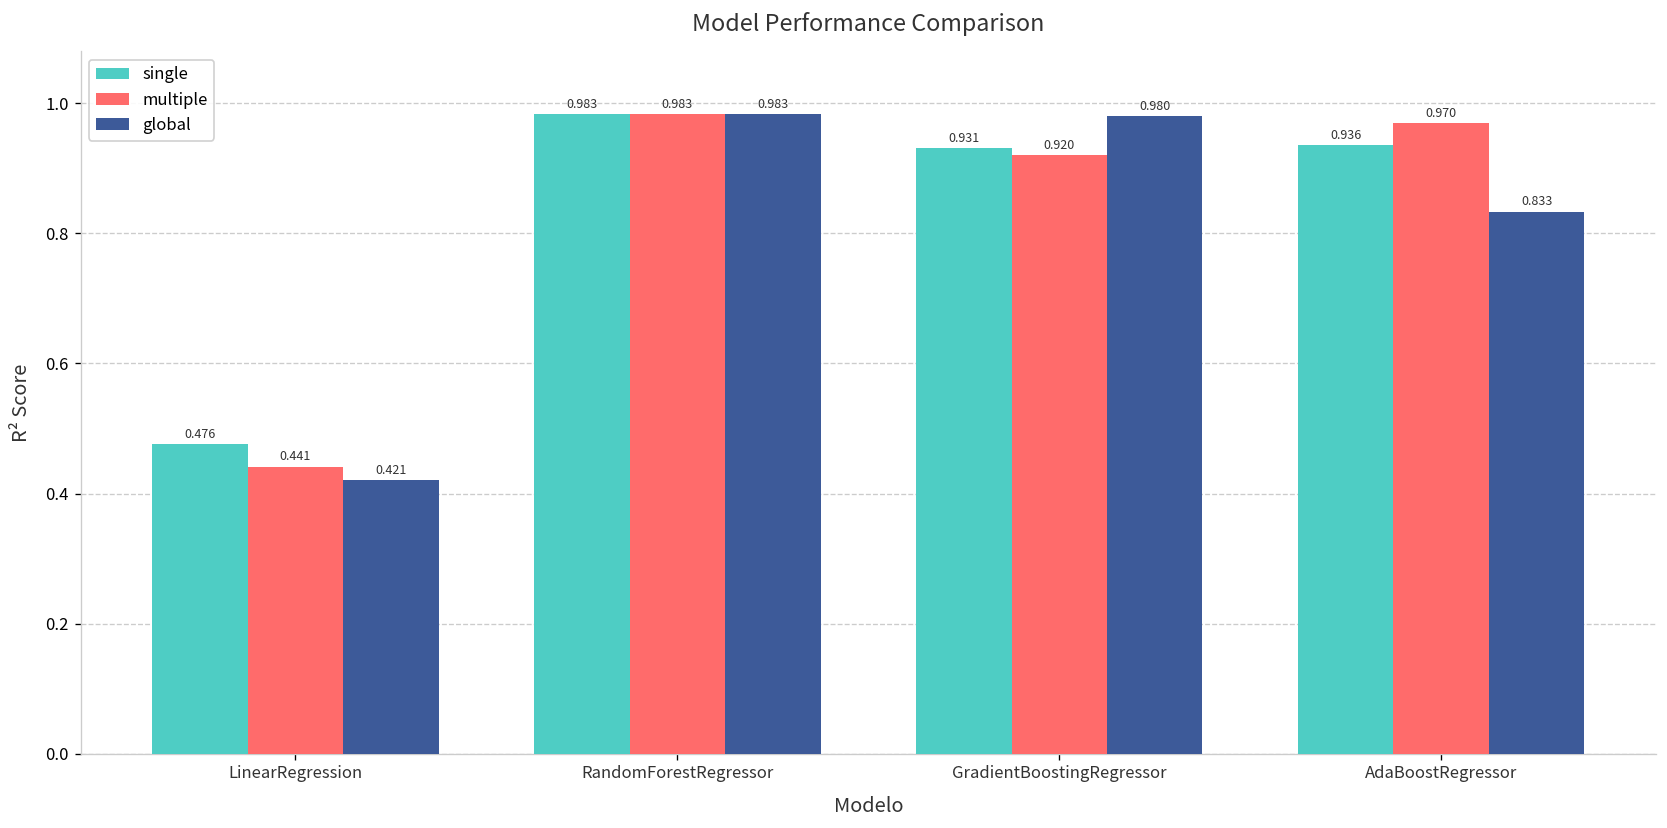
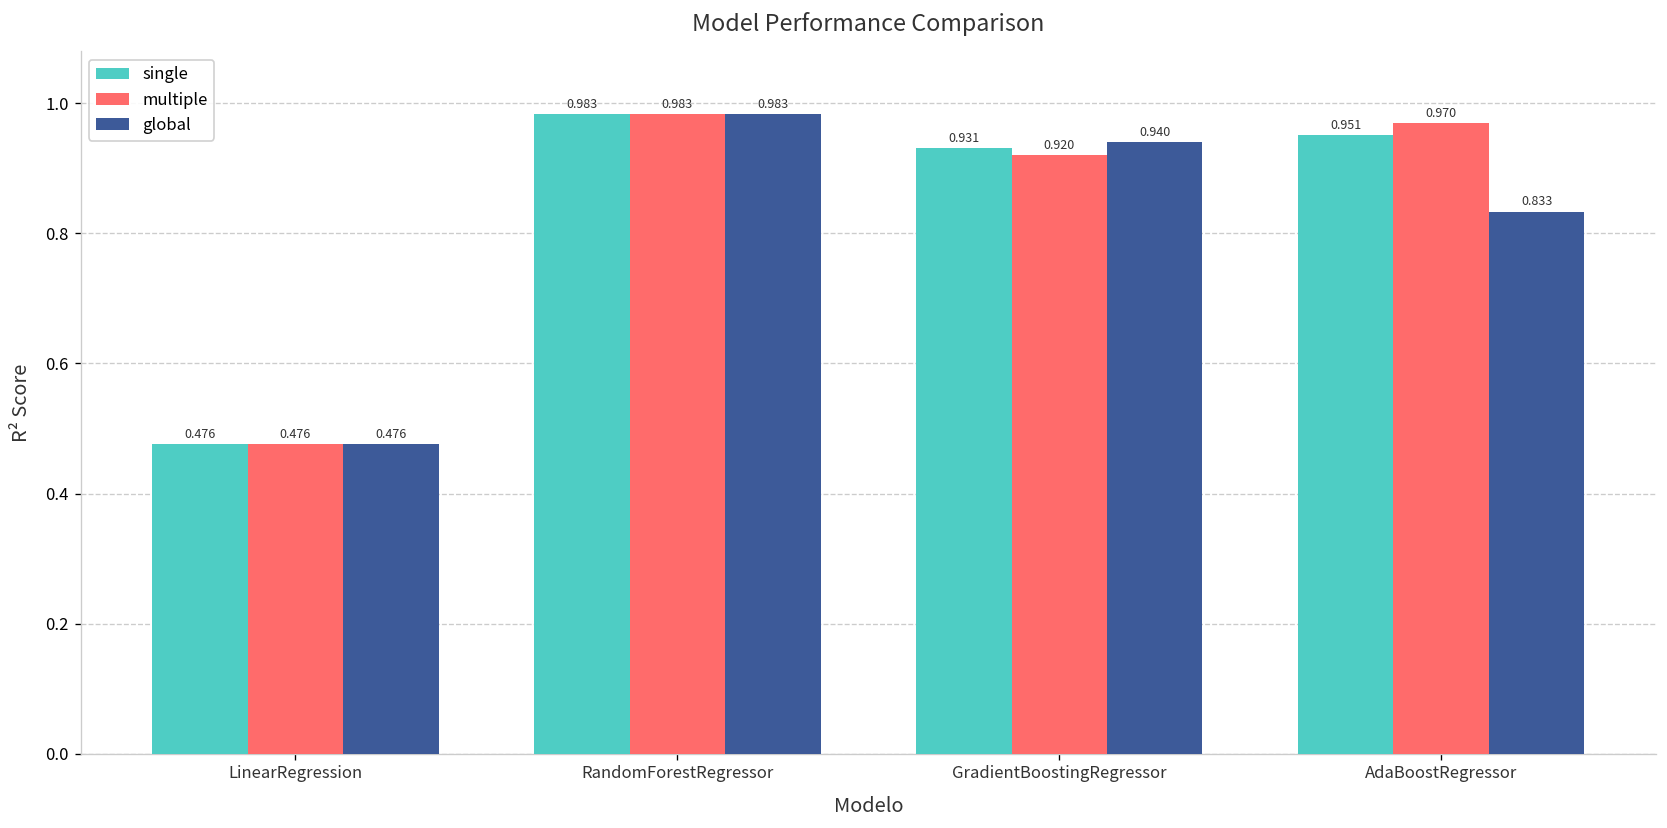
multiple, LinearRegression: 0.441 -> 0.476
global, LinearRegression: 0.421 -> 0.476
global, GradientBoostingRegressor: 0.980 -> 0.940
single, AdaBoostRegressor: 0.936 -> 0.951
